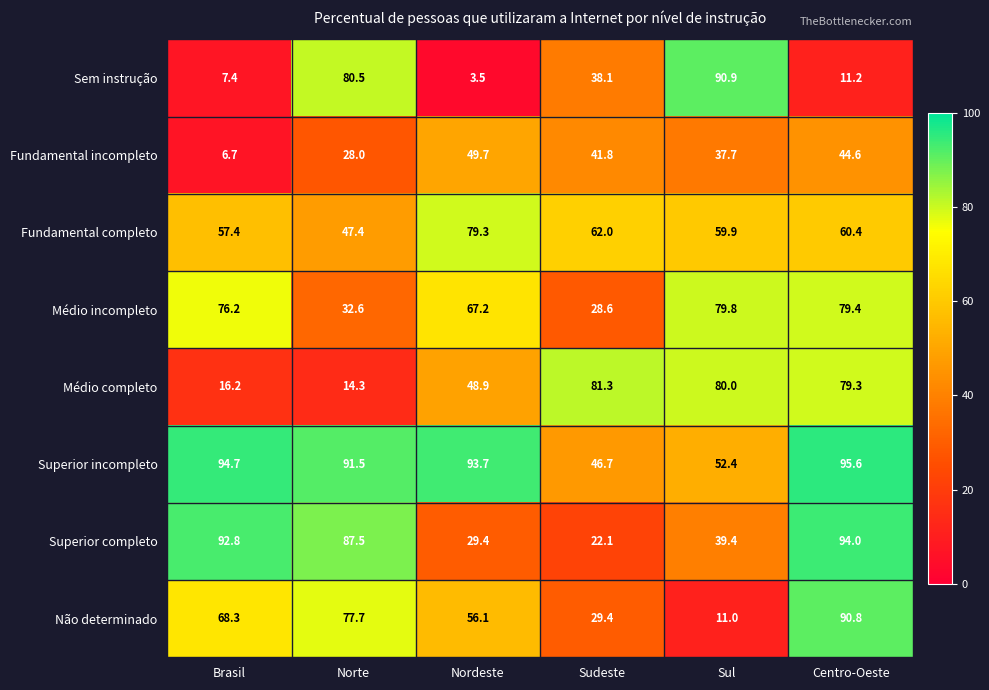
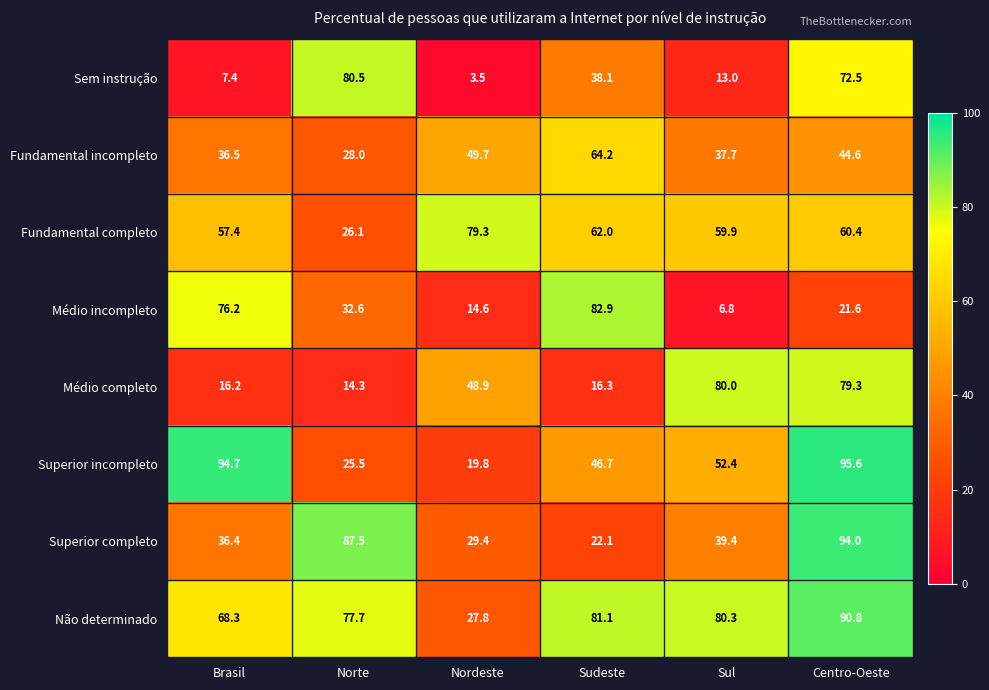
Sem instrução, Sul: 90.9 -> 13.0
Sem instrução, Centro-Oeste: 11.2 -> 72.5
Fundamental incompleto, Brasil: 6.7 -> 36.5
Fundamental incompleto, Sudeste: 41.8 -> 64.2
Fundamental completo, Norte: 47.4 -> 26.1
Médio incompleto, Nordeste: 67.2 -> 14.6
Médio incompleto, Sudeste: 28.6 -> 82.9
Médio incompleto, Sul: 79.8 -> 6.8
Médio incompleto, Centro-Oeste: 79.4 -> 21.6
Médio completo, Sudeste: 81.3 -> 16.3
Superior incompleto, Norte: 91.5 -> 25.5
Superior incompleto, Nordeste: 93.7 -> 19.8
Superior completo, Brasil: 92.8 -> 36.4
Não determinado, Nordeste: 56.1 -> 27.8
Não determinado, Sudeste: 29.4 -> 81.1
Não determinado, Sul: 11.0 -> 80.3
